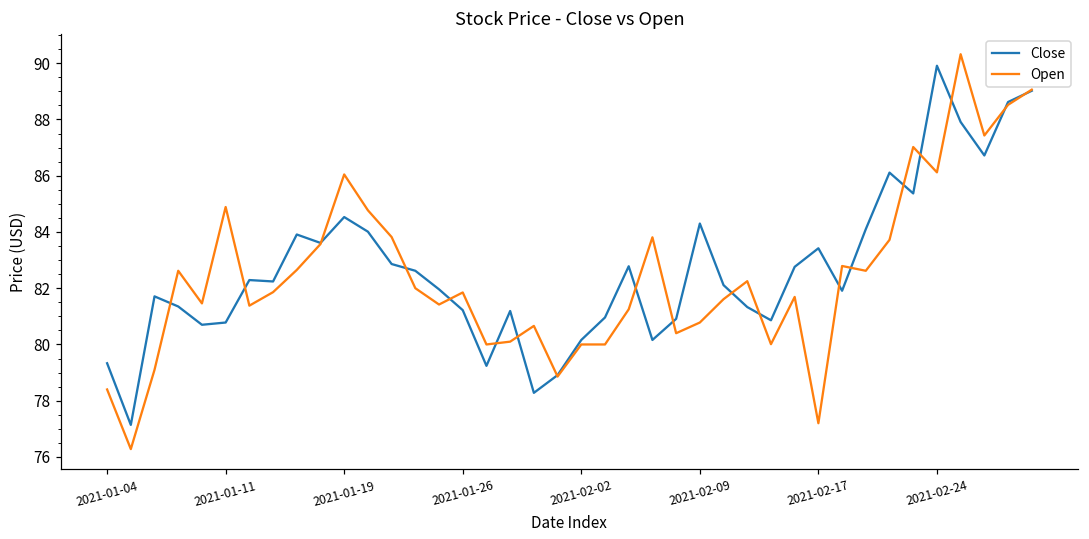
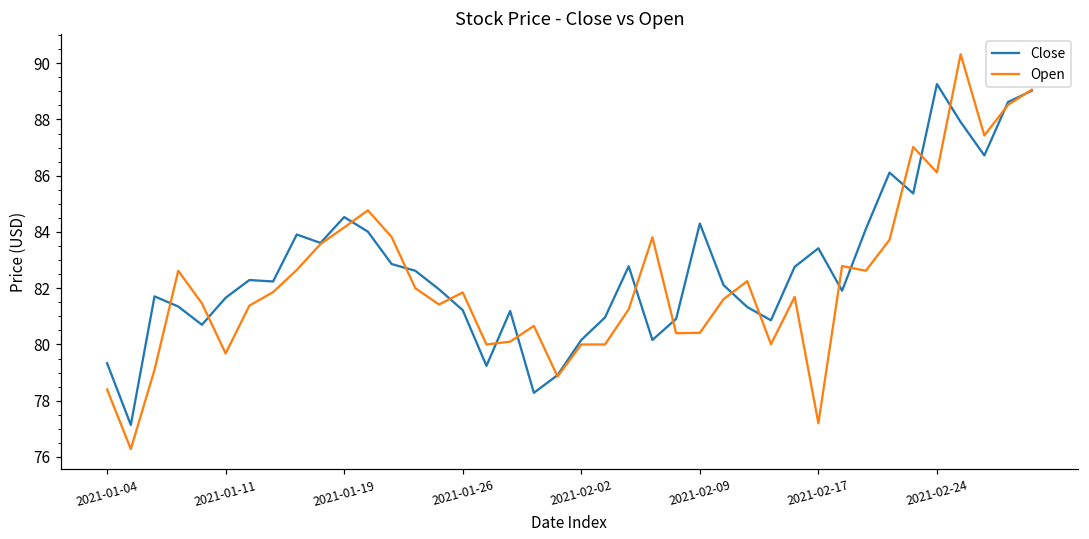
Close, 2021-01-11: 80.8 -> 81.7
Open, 2021-01-11: 84.9 -> 79.7
Open, 2021-01-19: 86.0 -> 84.2
Open, 2021-02-09: 80.8 -> 80.4
Close, 2021-02-24: 89.9 -> 89.3
